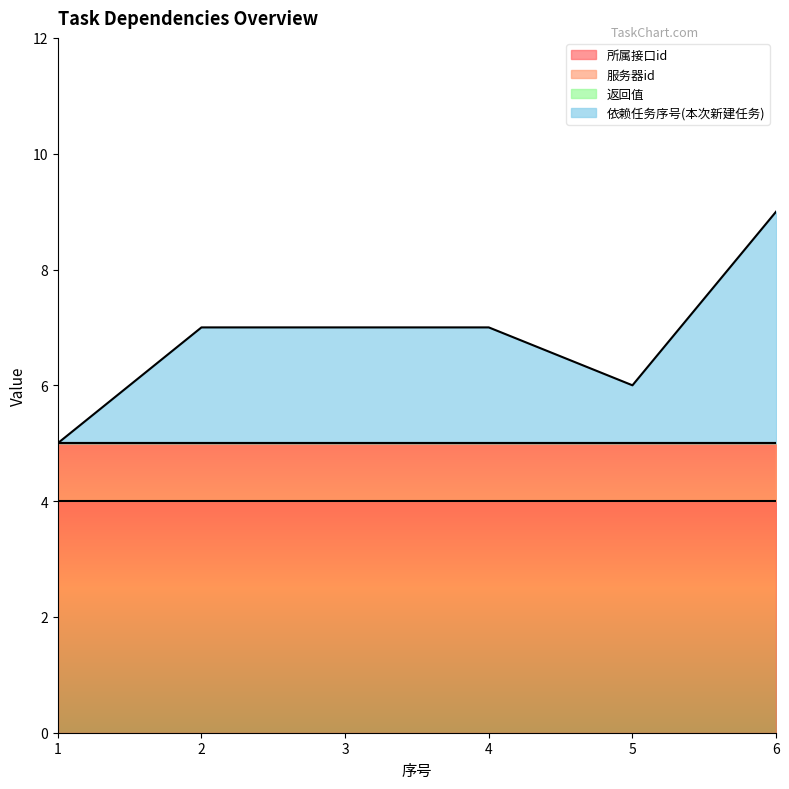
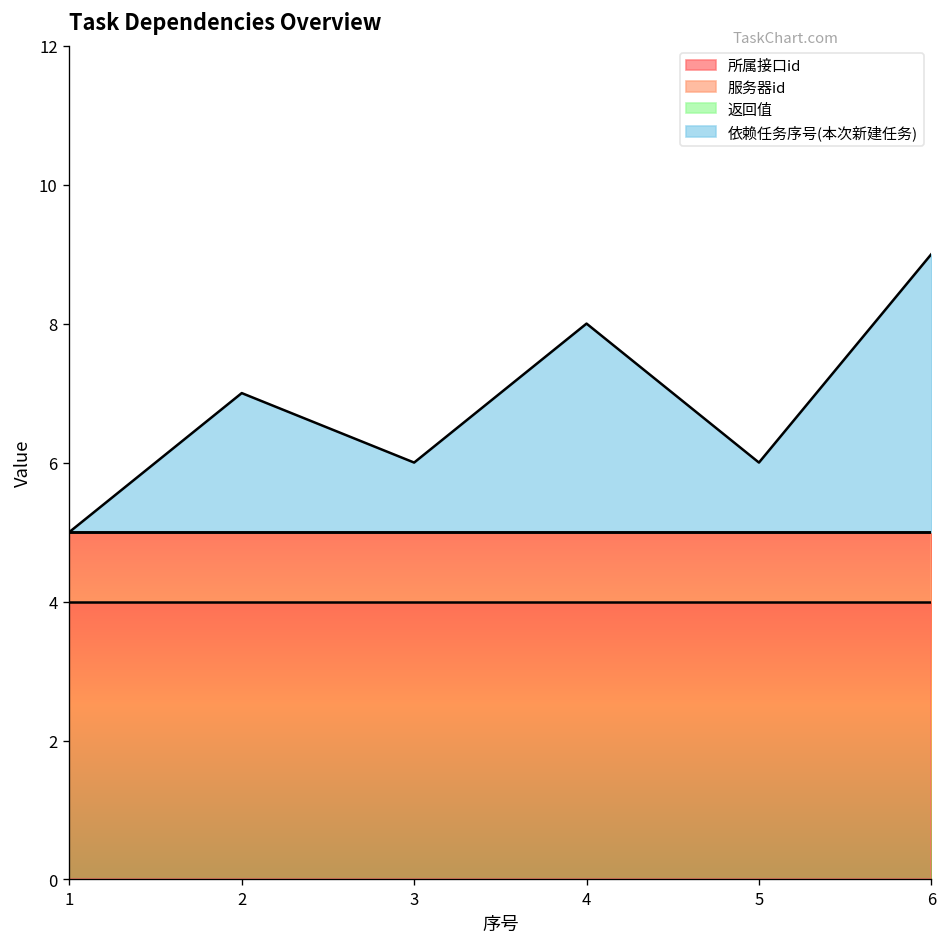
依赖任务序号(本次新建任务), 3: 7.0 -> 6.0
依赖任务序号(本次新建任务), 4: 7.0 -> 8.0
